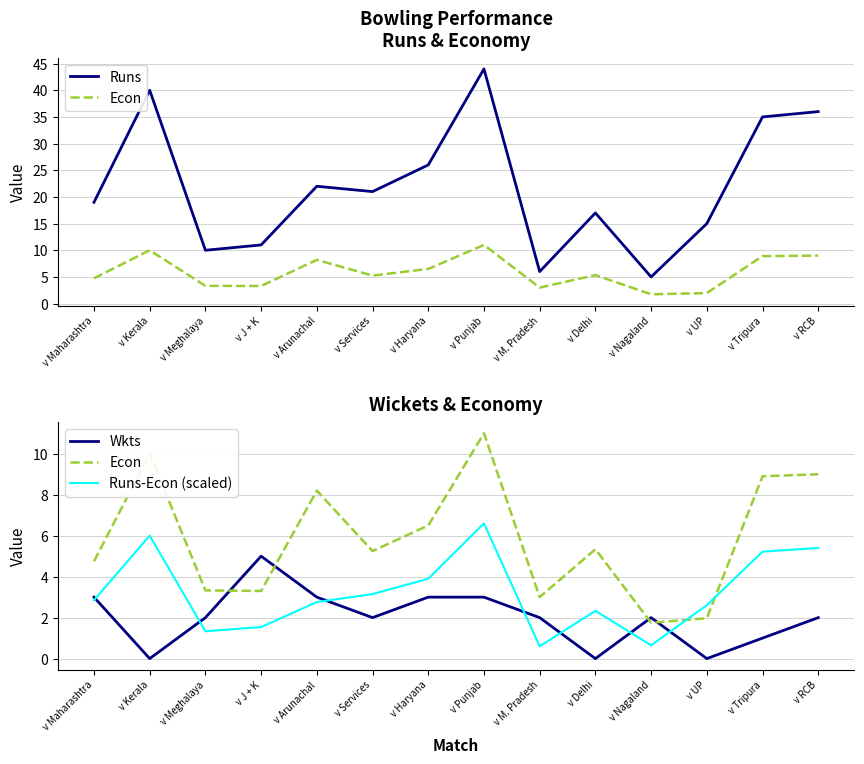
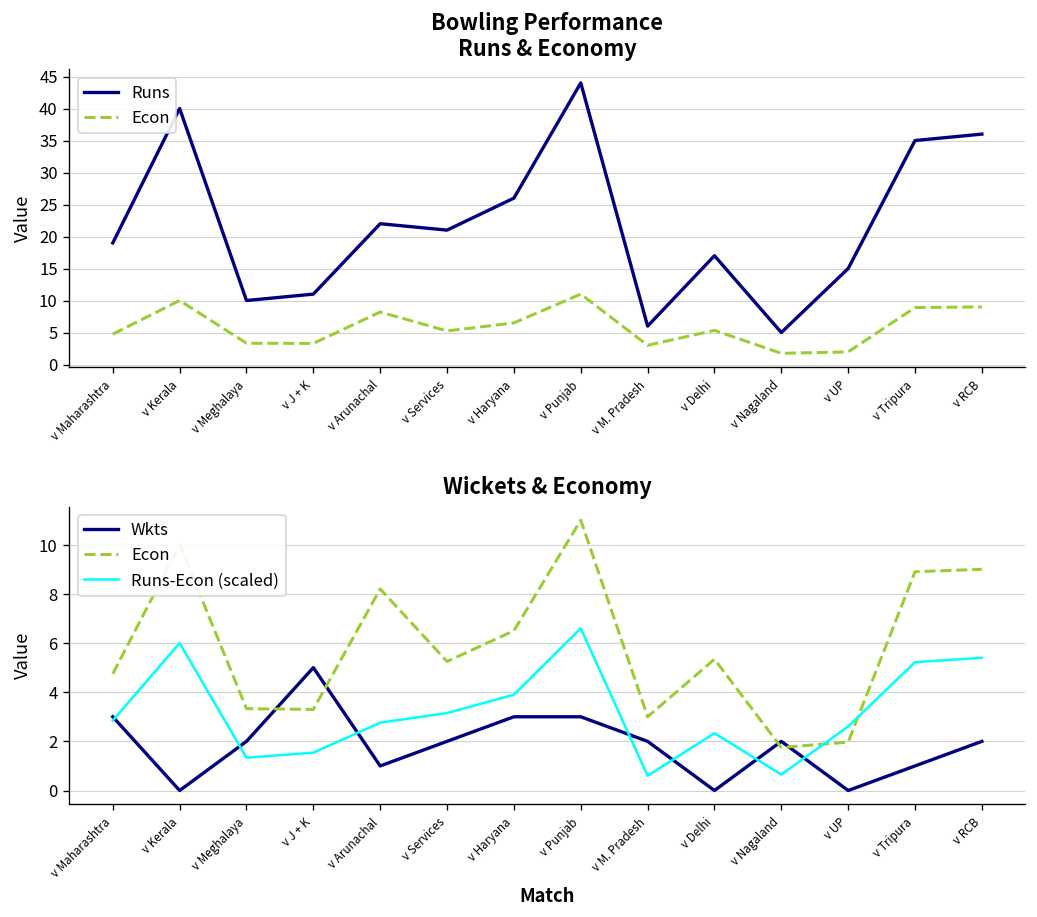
Wickets & Economy, Wkts, v Arunachal: 3 -> 1
